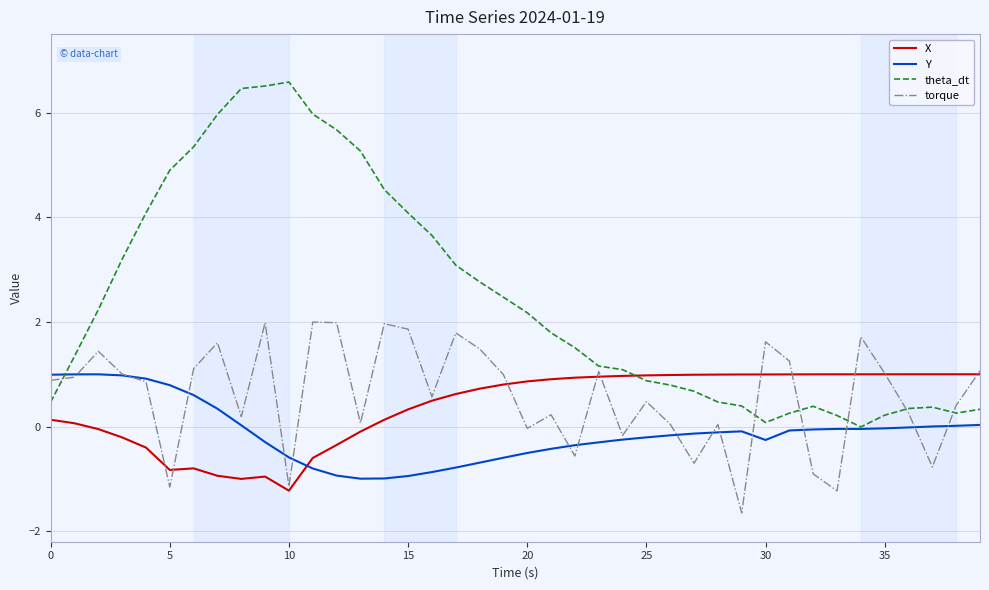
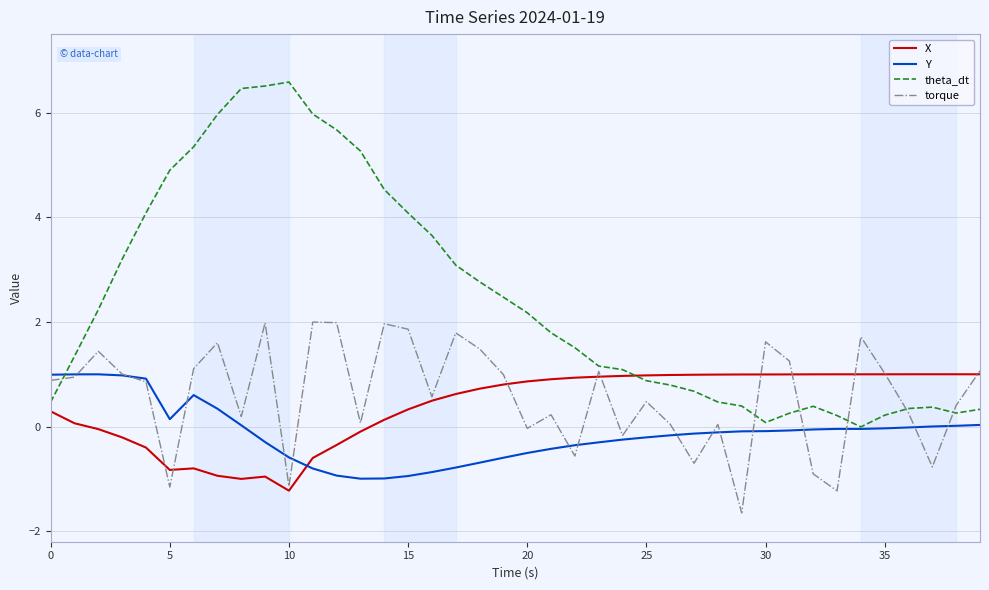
X, 0: 0.1 -> 0.3
Y, 5: 0.8 -> 0.1
Y, 30: -0.3 -> -0.1
